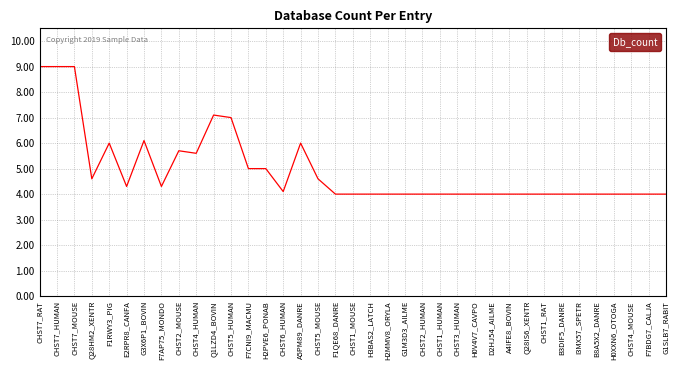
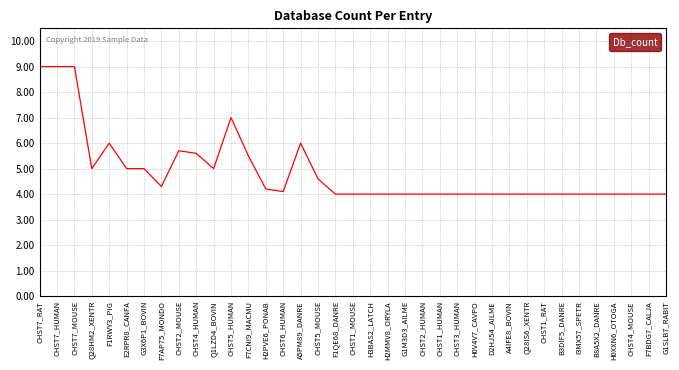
Q28HM2_XENTR: 4.6 -> 5.0
E2RPR8_CANFA: 4.3 -> 5.0
G3X6P1_BOVIN: 6.1 -> 5.0
Q1LZD4_BOVIN: 7.1 -> 5.0
F7CNI9_MACMU: 5.0 -> 5.5
H2PVE6_PONAB: 5.0 -> 4.2
